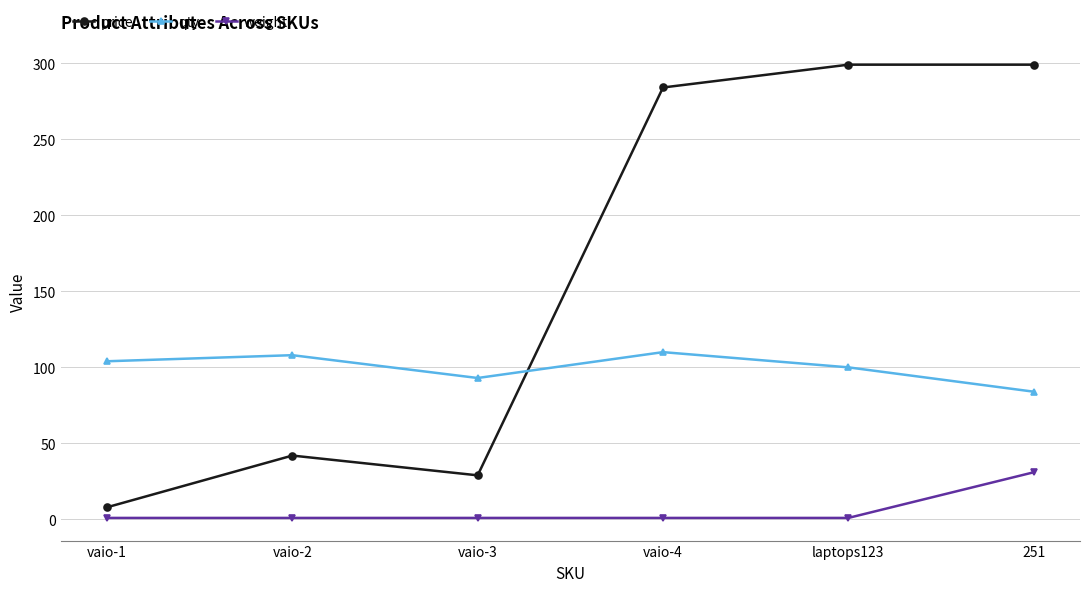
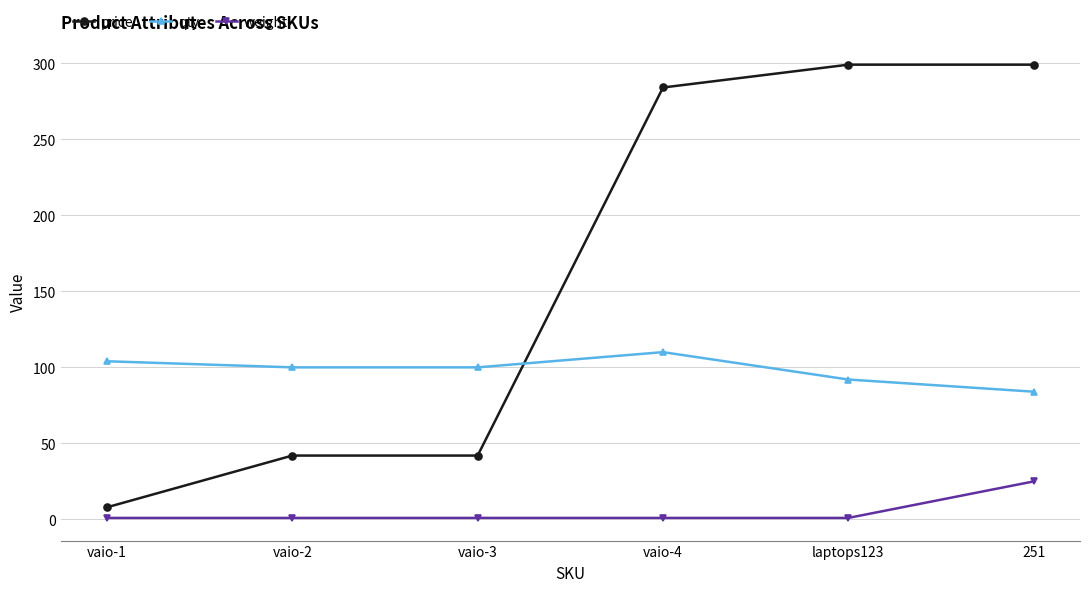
qty, vaio-2: 108 -> 100
price, vaio-3: 29 -> 42
qty, vaio-3: 93 -> 100
qty, laptops123: 100 -> 92
weight, 251: 31 -> 25
